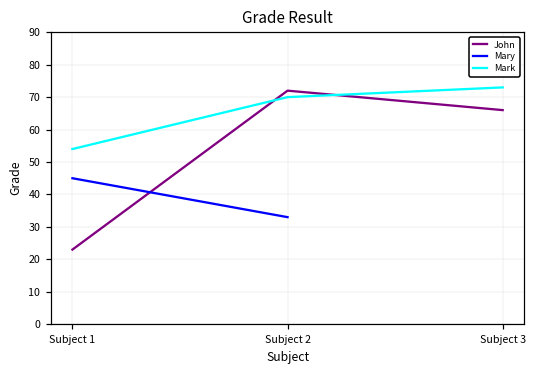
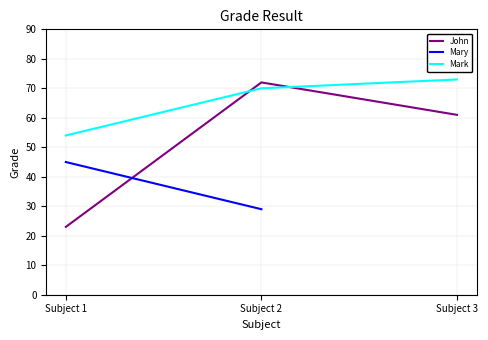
Mary, Subject 2: 33 -> 29
John, Subject 3: 66 -> 61
